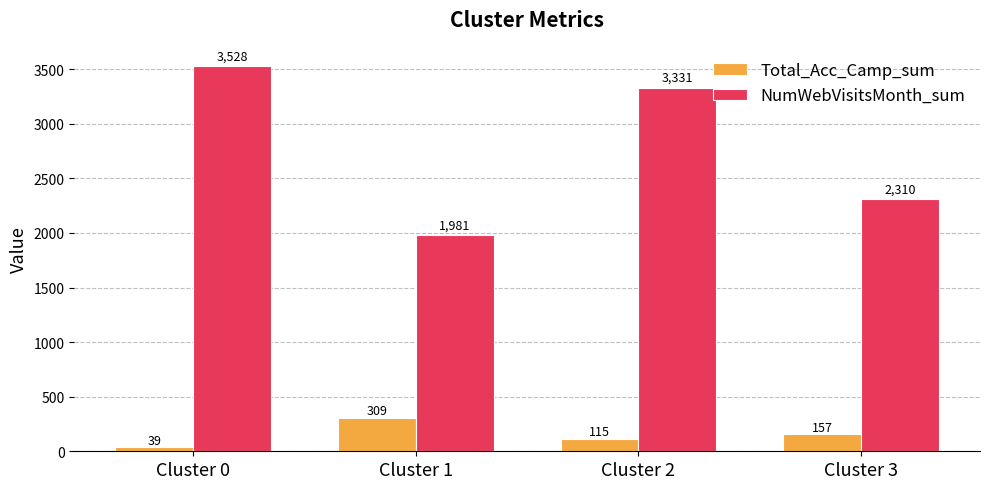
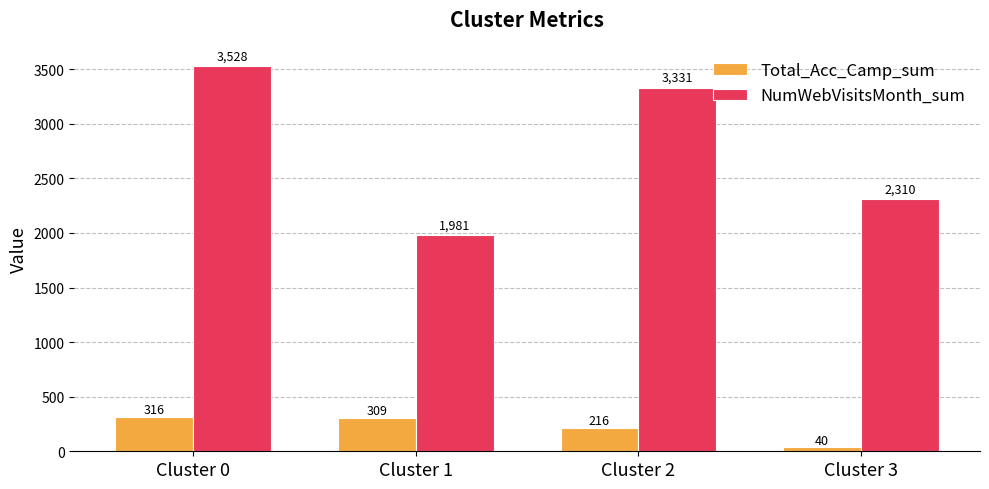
Total_Acc_Camp_sum, Cluster 0: 39 -> 316
Total_Acc_Camp_sum, Cluster 2: 115 -> 216
Total_Acc_Camp_sum, Cluster 3: 157 -> 40
